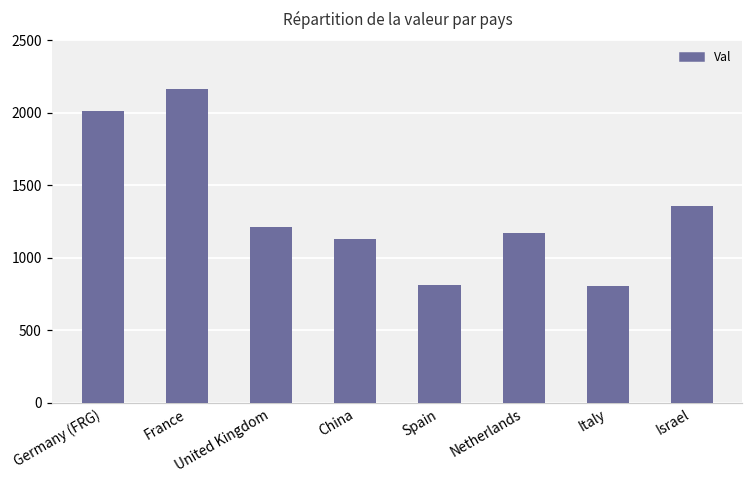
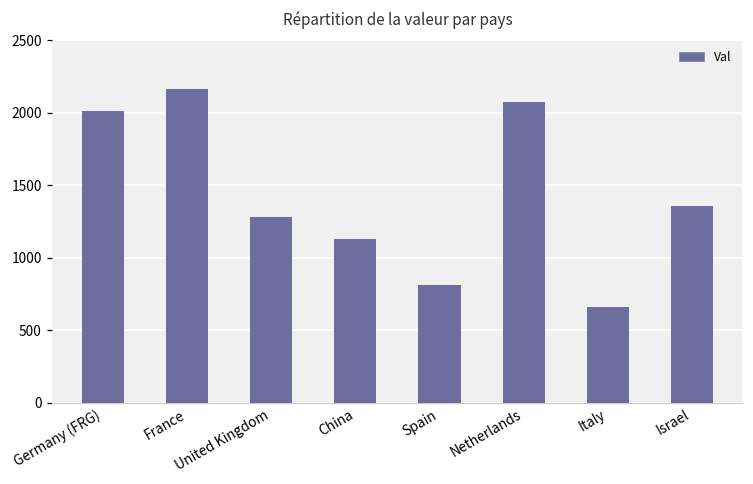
United Kingdom: 1210 -> 1280
Netherlands: 1170 -> 2070
Italy: 810 -> 660
